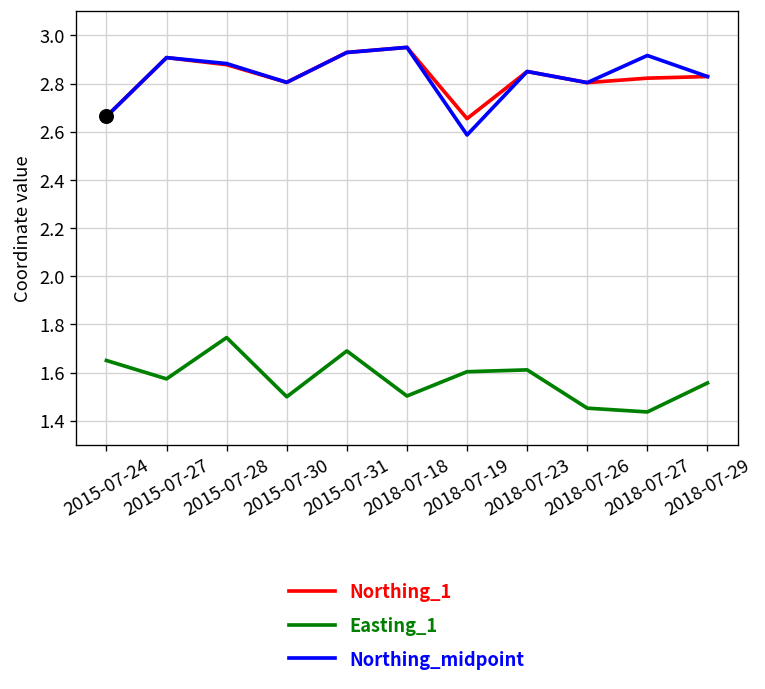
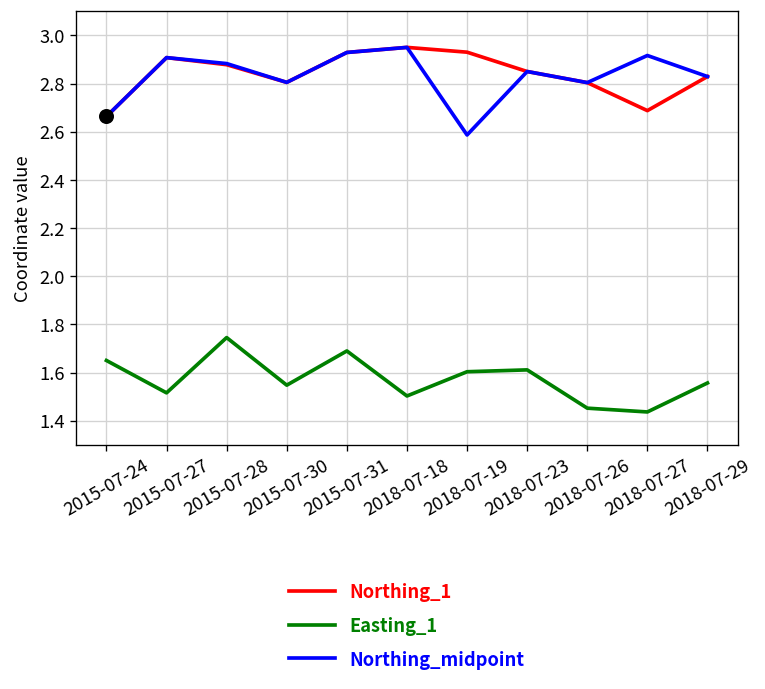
Easting_1, 2015-07-27: 1.57 -> 1.52
Easting_1, 2015-07-30: 1.50 -> 1.55
Northing_1, 2018-07-19: 2.65 -> 2.93
Northing_1, 2018-07-27: 2.82 -> 2.69
